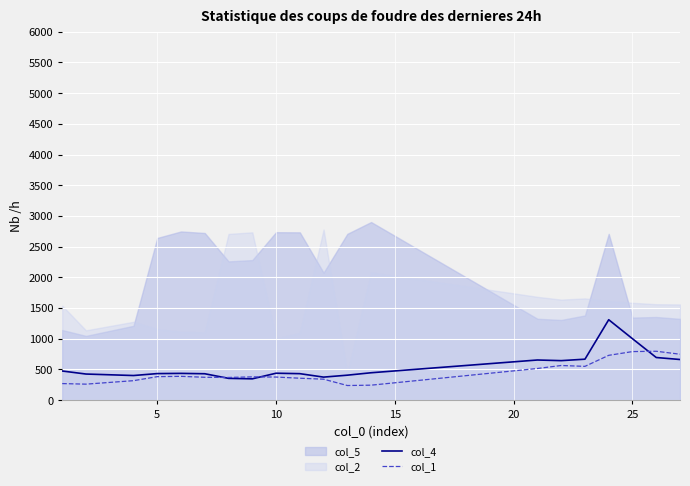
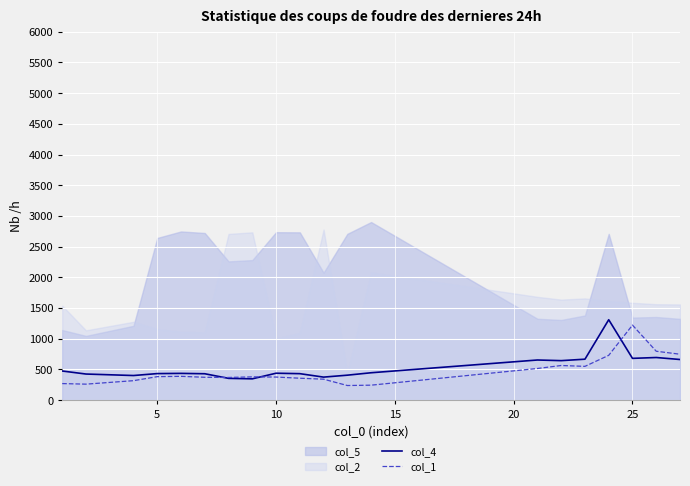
col_4, 25: 1000 -> 700
col_1, 25: 800 -> 1200
